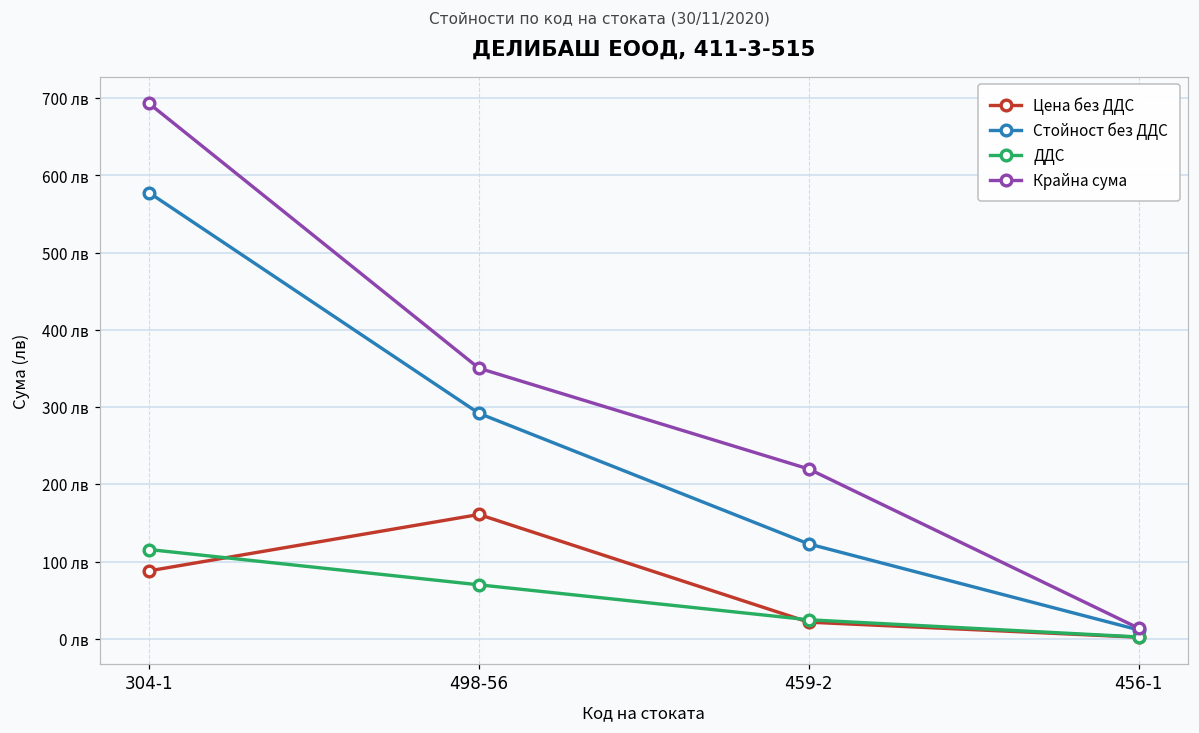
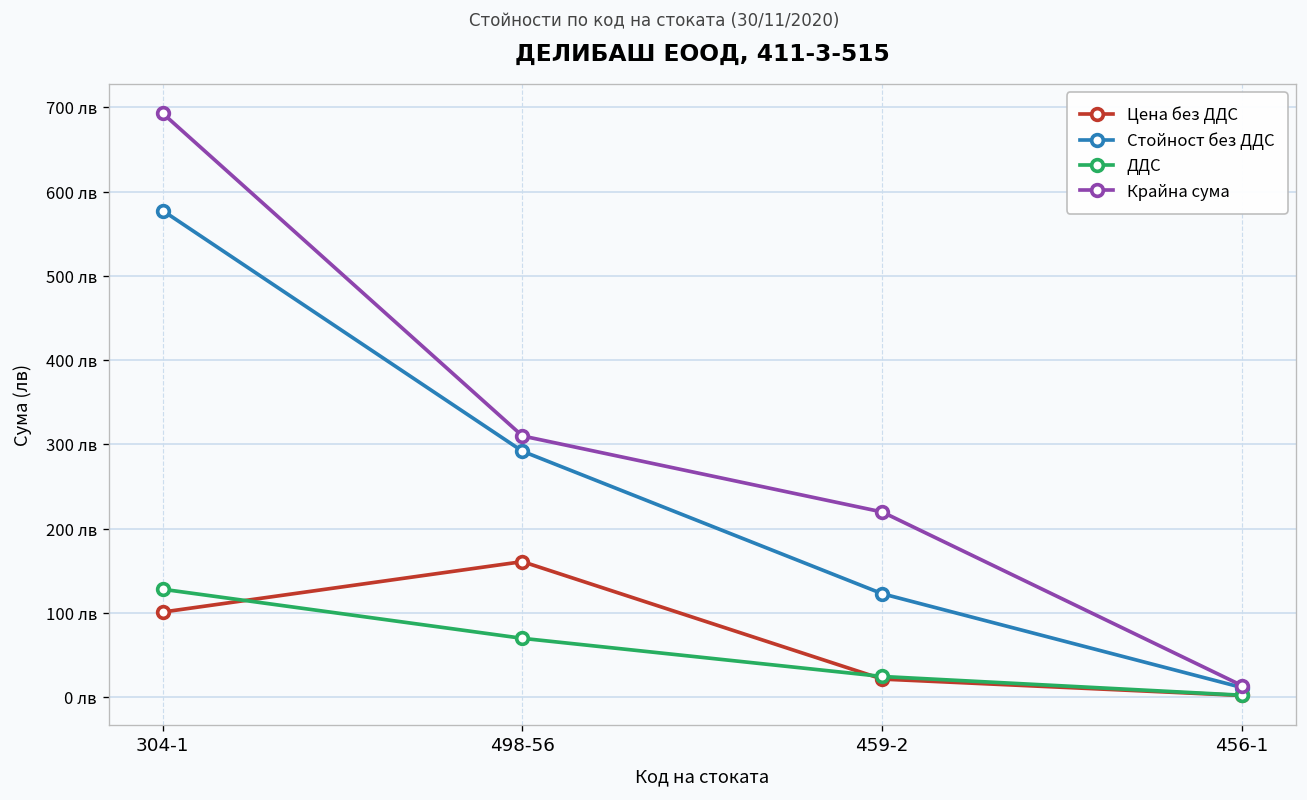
Цена без ДДС, 304-1: 90 лв -> 100 лв
ДДС, 304-1: 120 лв -> 130 лв
Крайна сума, 498-56: 350 лв -> 310 лв
